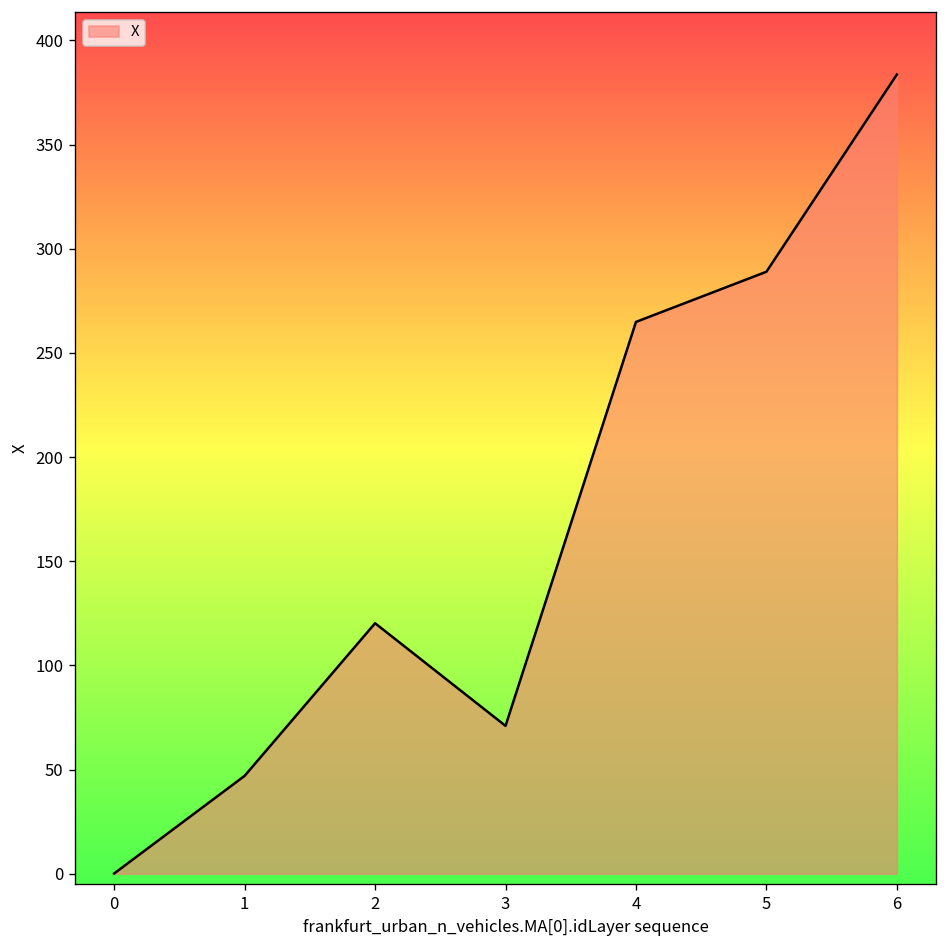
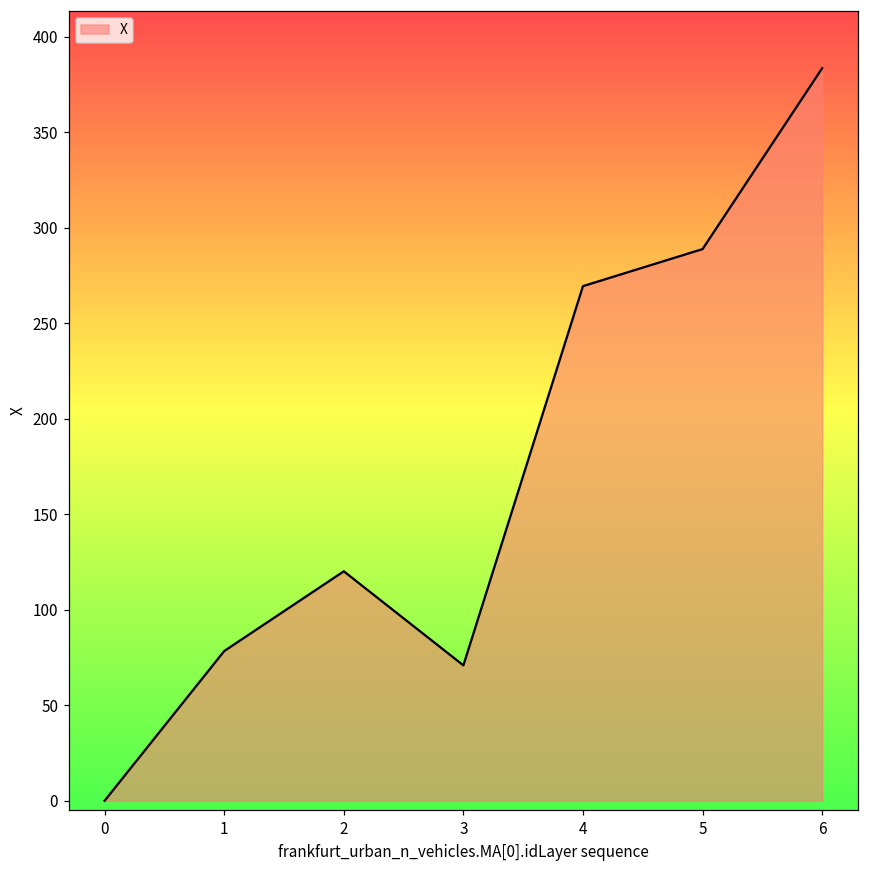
1: 47 -> 78
4: 265 -> 270
